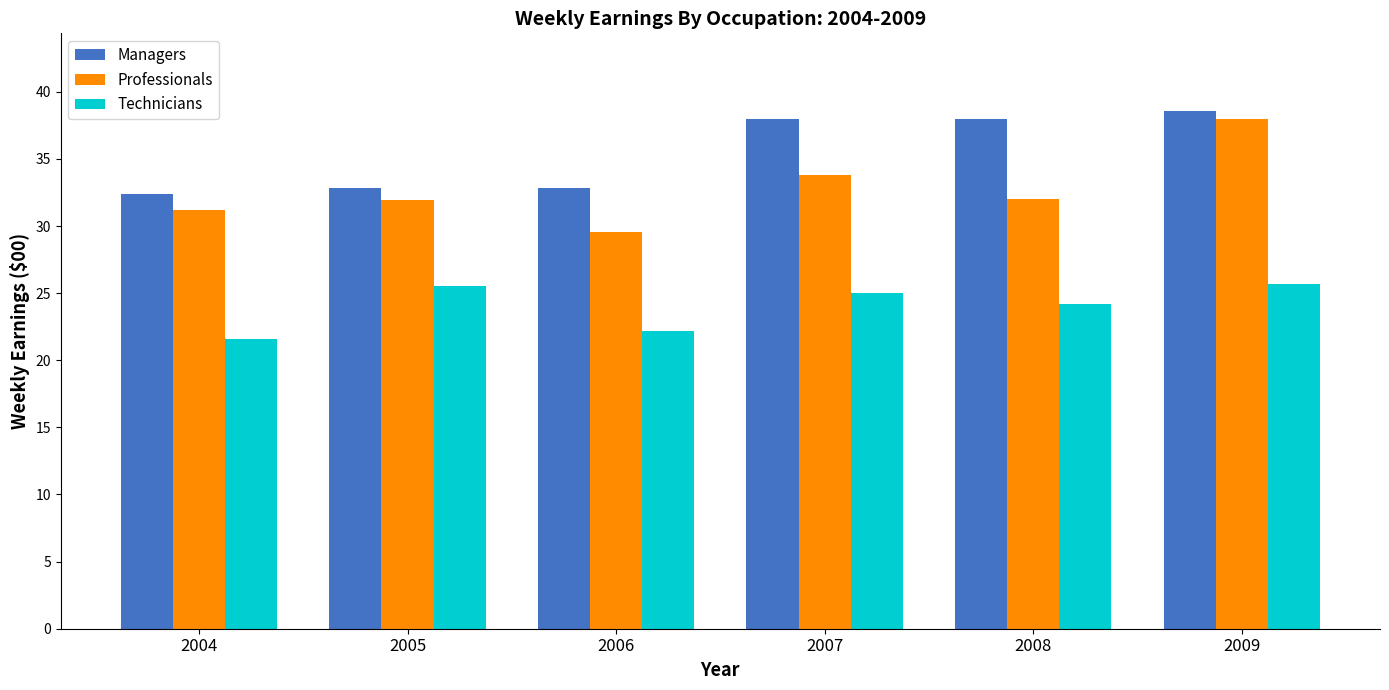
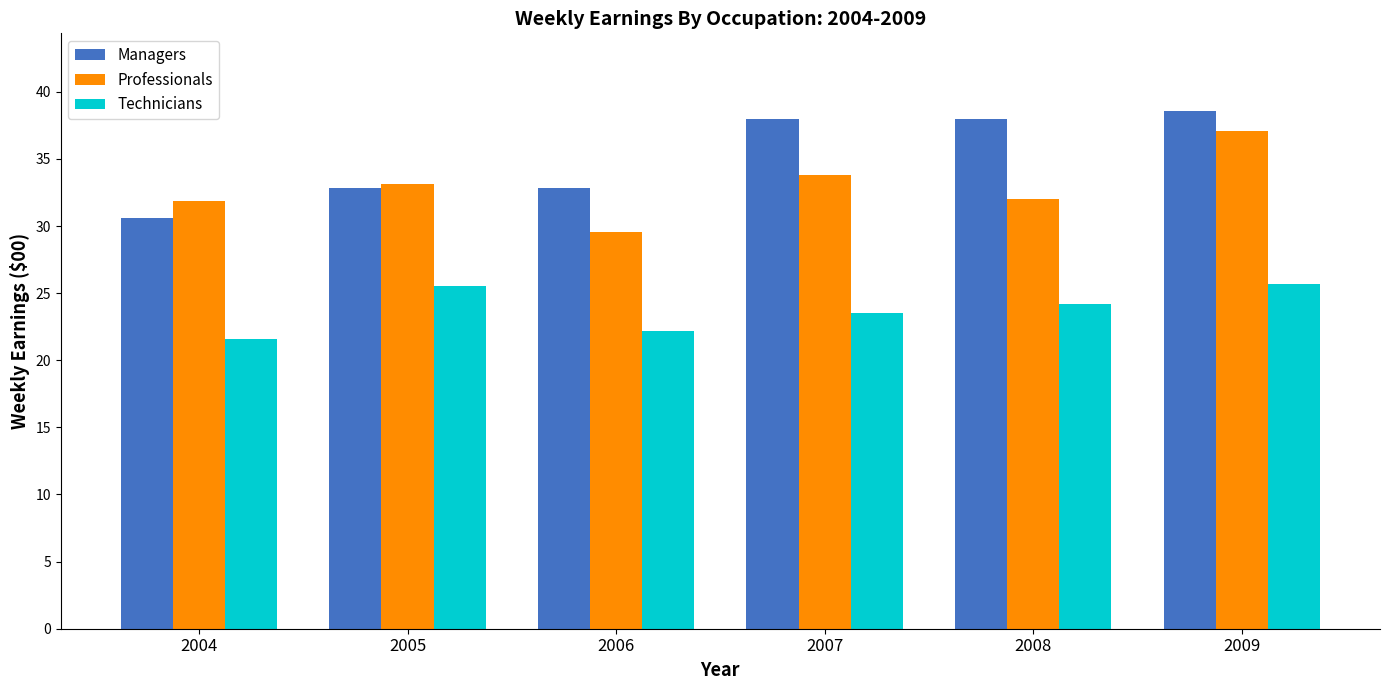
Managers, 2004: 32.4 -> 30.6
Professionals, 2004: 31.2 -> 31.9
Professionals, 2005: 31.9 -> 33.2
Technicians, 2007: 25.0 -> 23.5
Professionals, 2009: 38.0 -> 37.1
